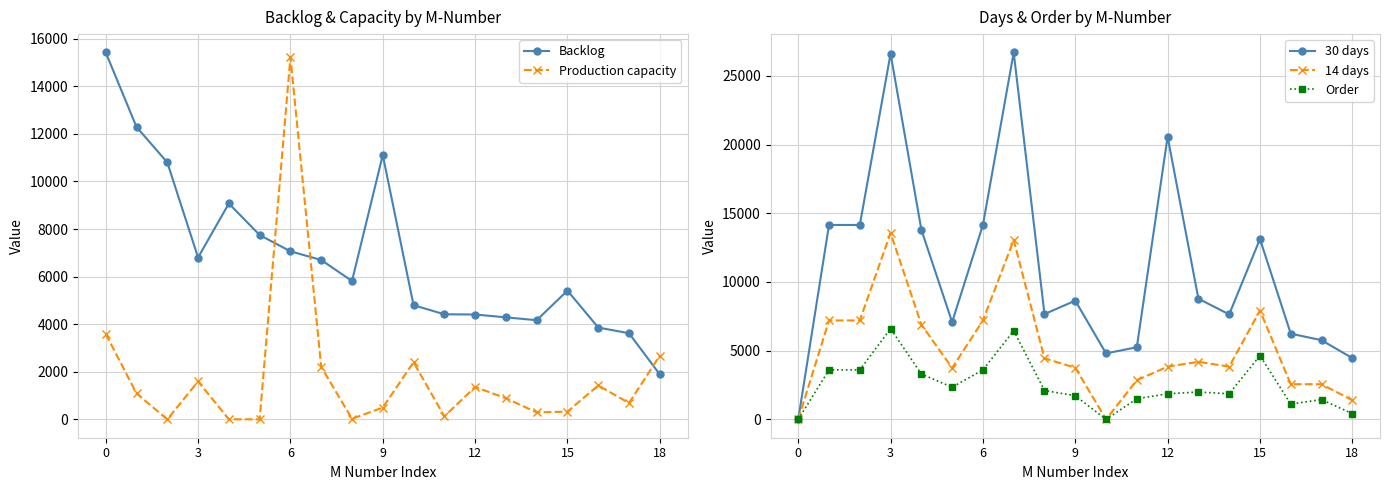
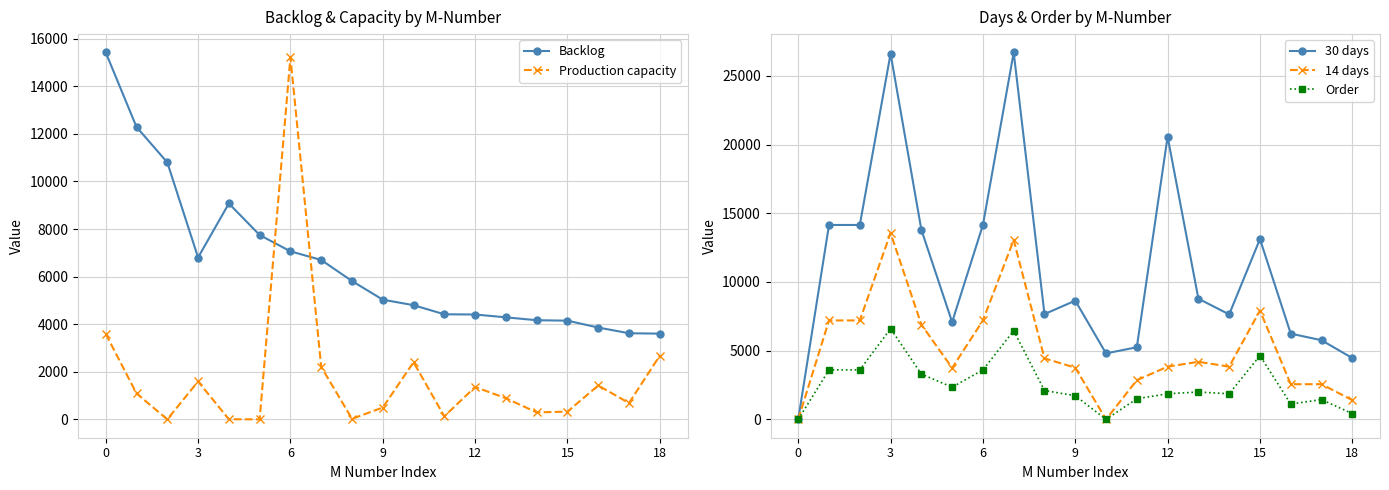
Backlog & Capacity by M-Number, Backlog, 9: 11100 -> 5000
Backlog & Capacity by M-Number, Backlog, 15: 5400 -> 4100
Backlog & Capacity by M-Number, Backlog, 18: 1900 -> 3600
